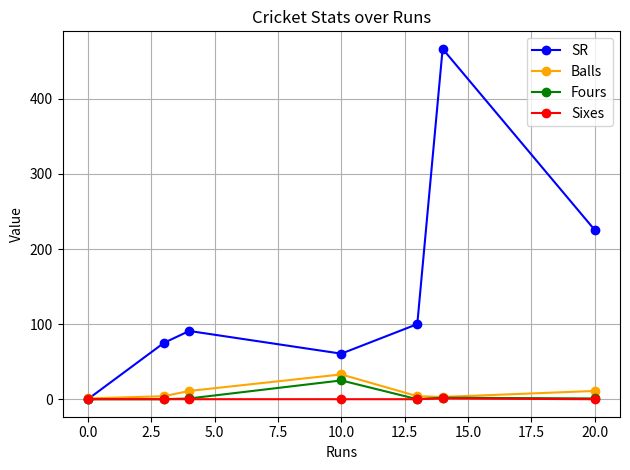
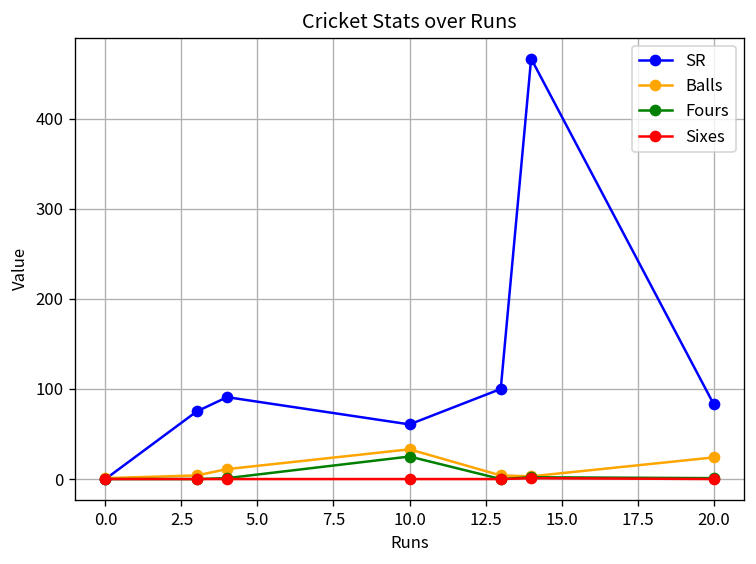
SR, 20.0: 230 -> 80
Balls, 20.0: 10 -> 20
